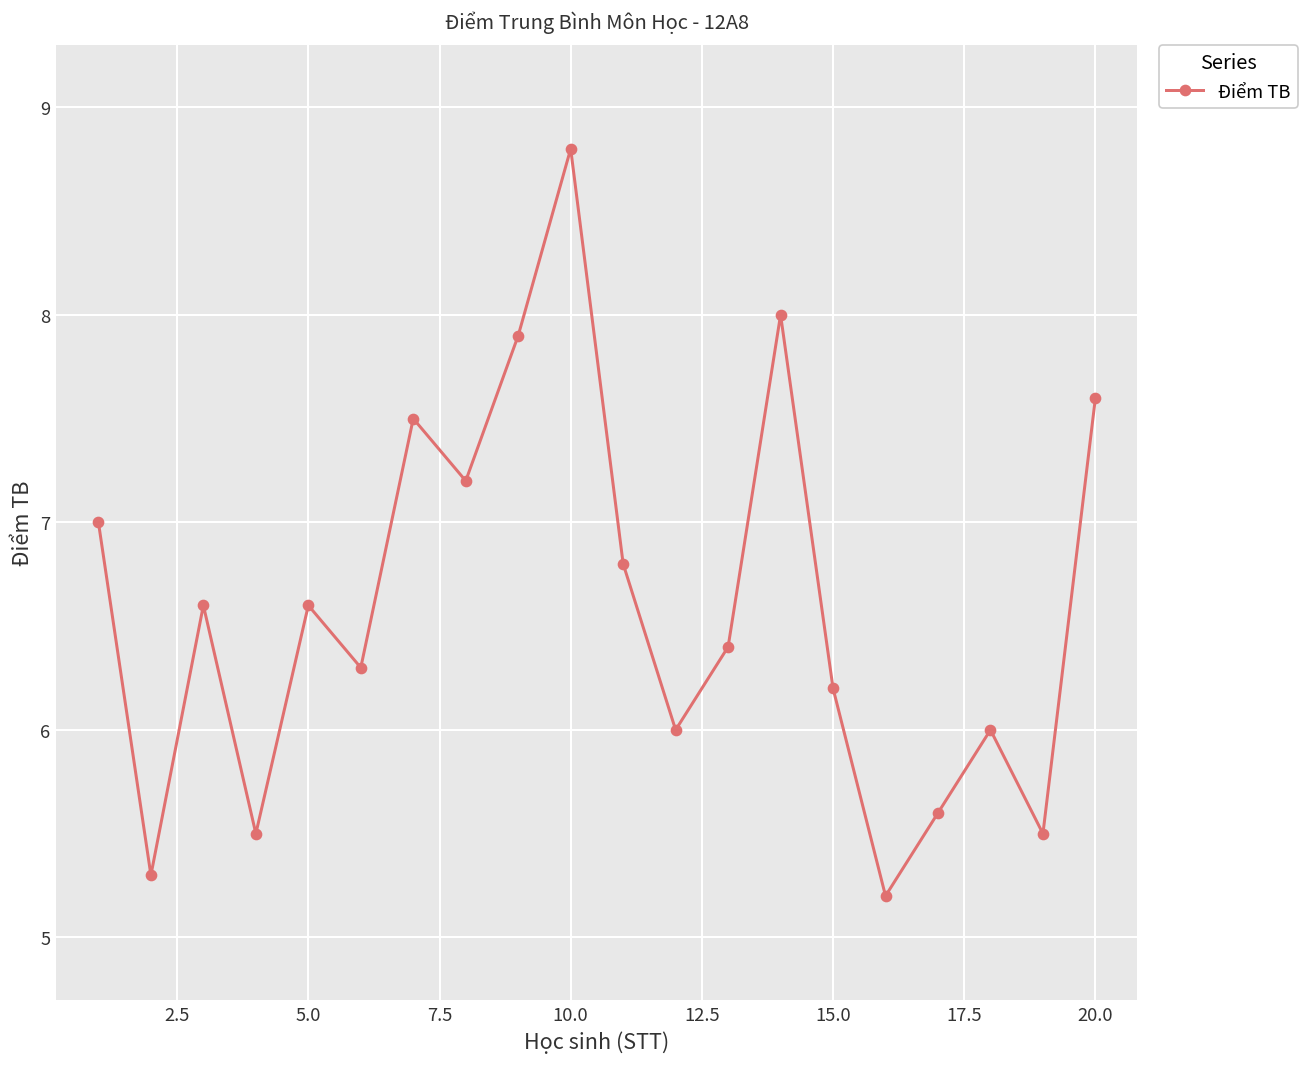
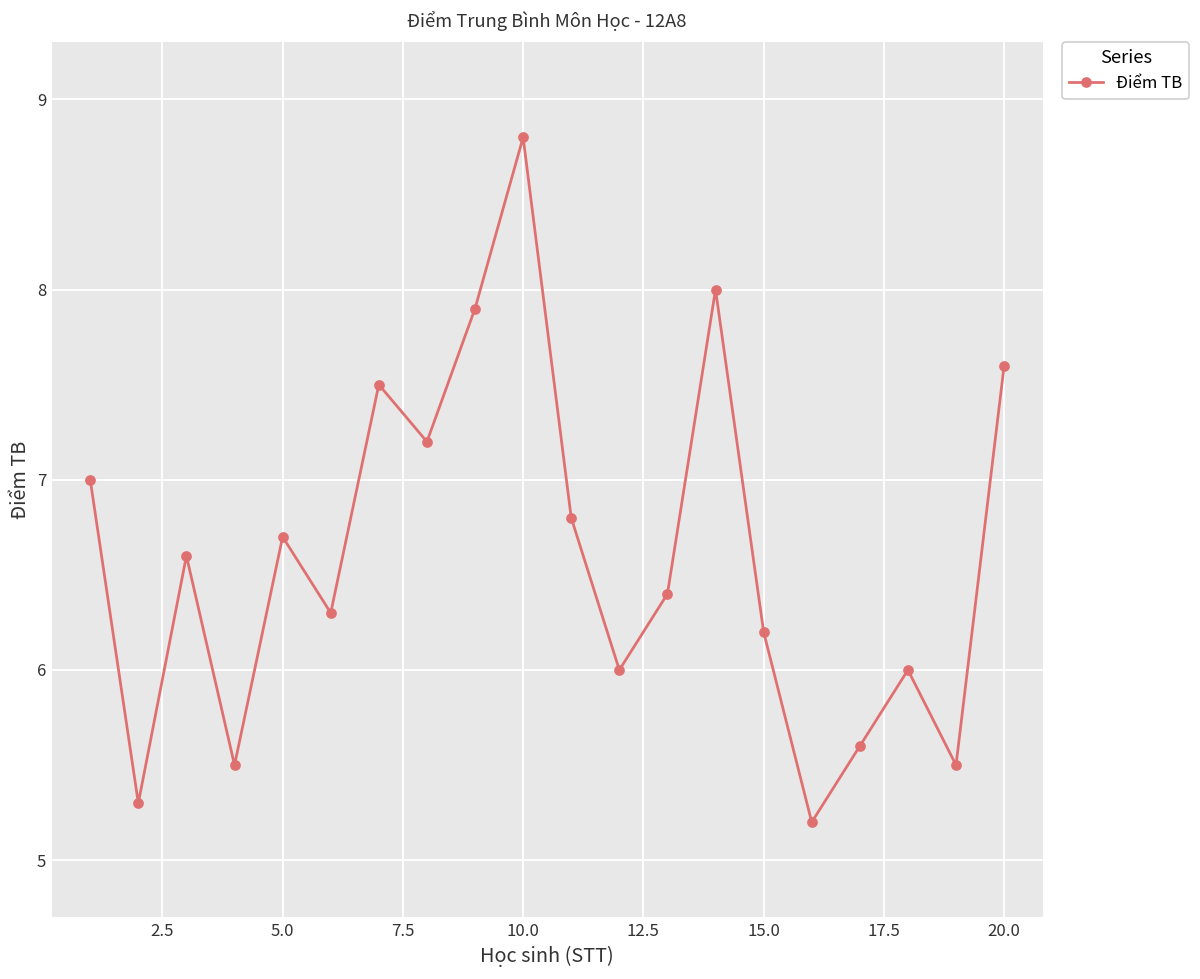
5.0: 6.6 -> 6.7
